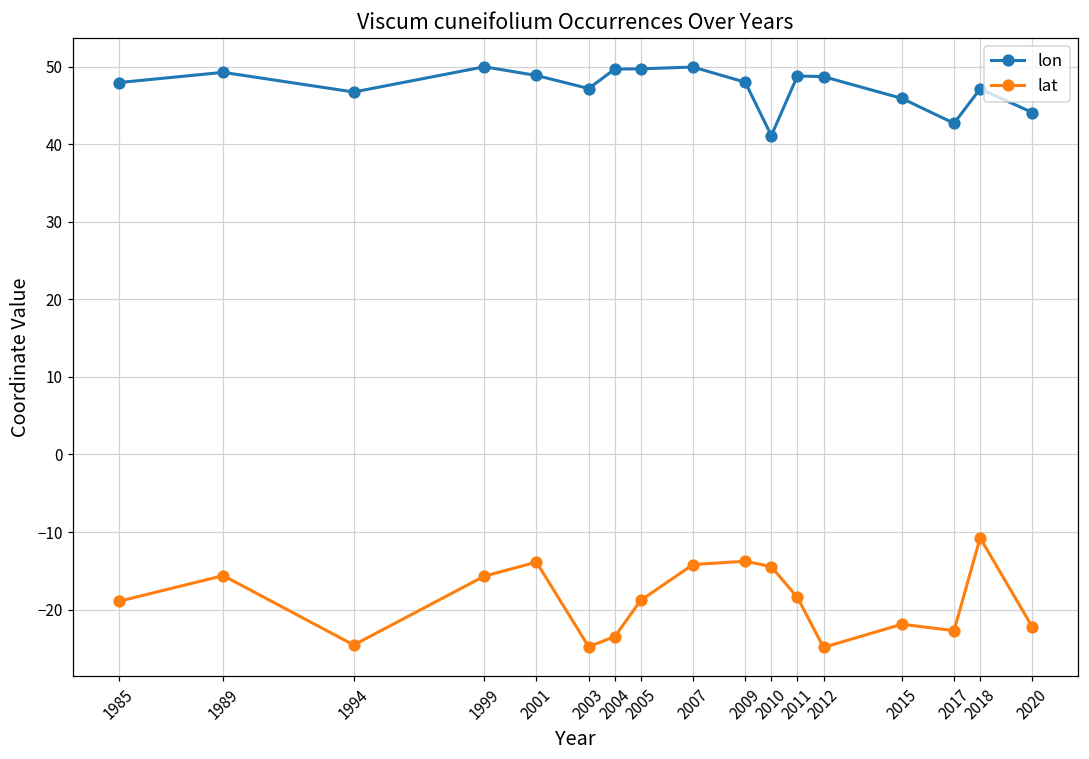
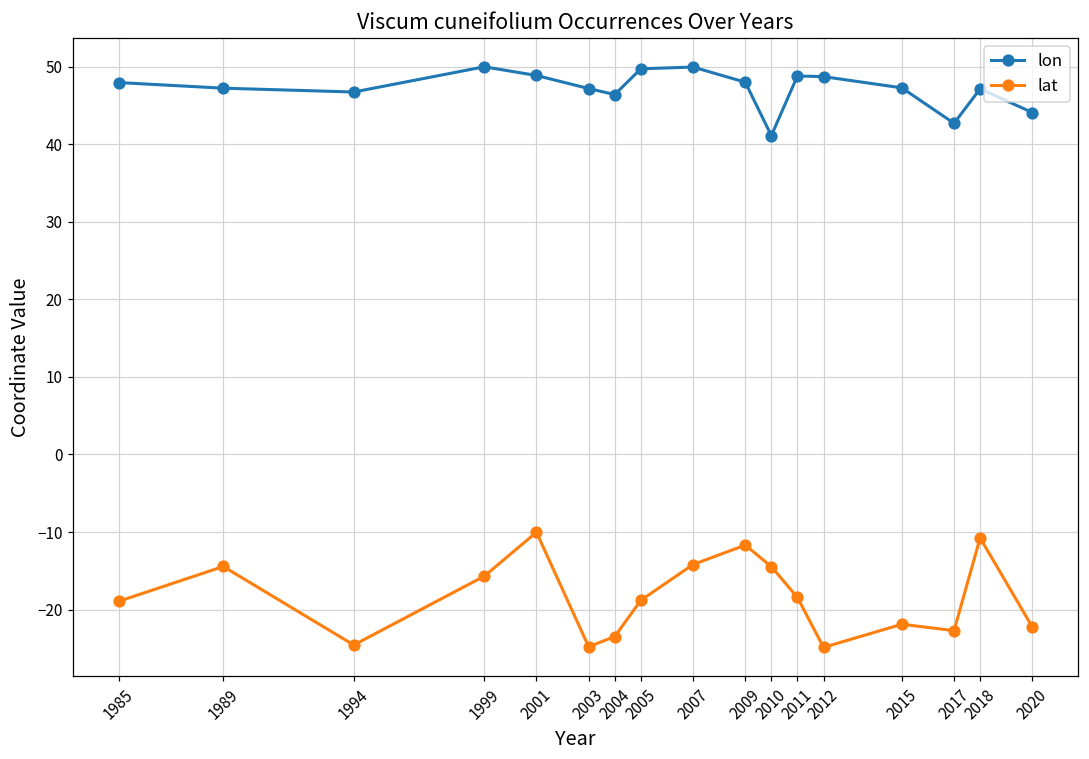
lon, 1989: 49 -> 47
lat, 1989: -16 -> -14
lat, 2001: -14 -> -10
lon, 2004: 50 -> 46
lat, 2009: -14 -> -12
lon, 2015: 46 -> 47
